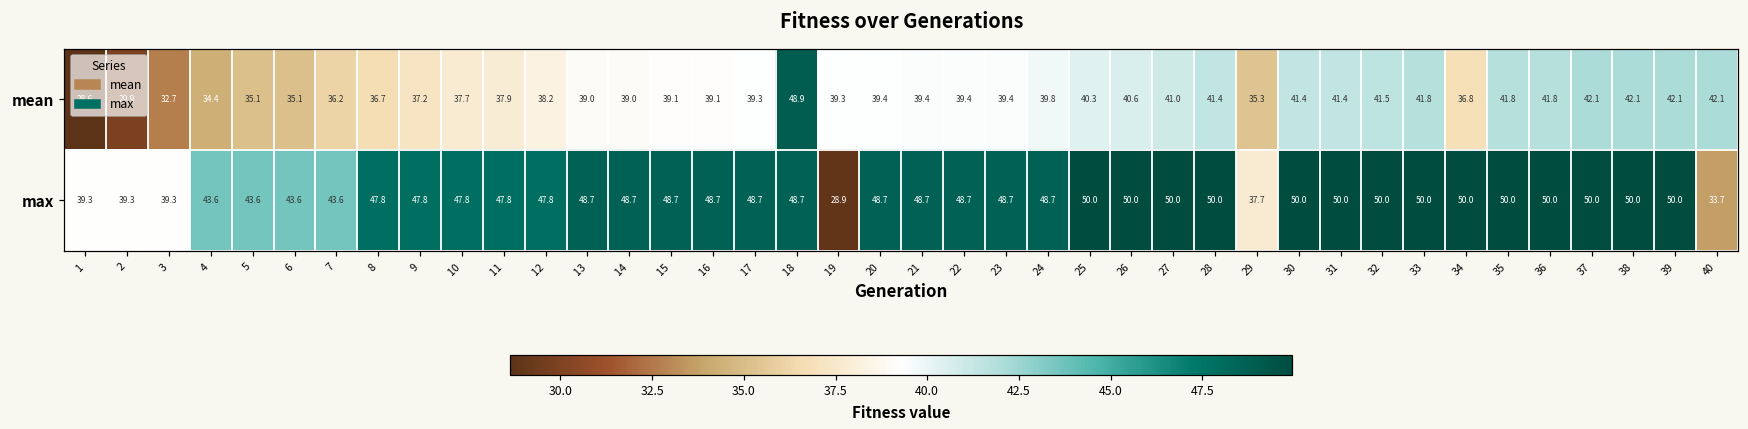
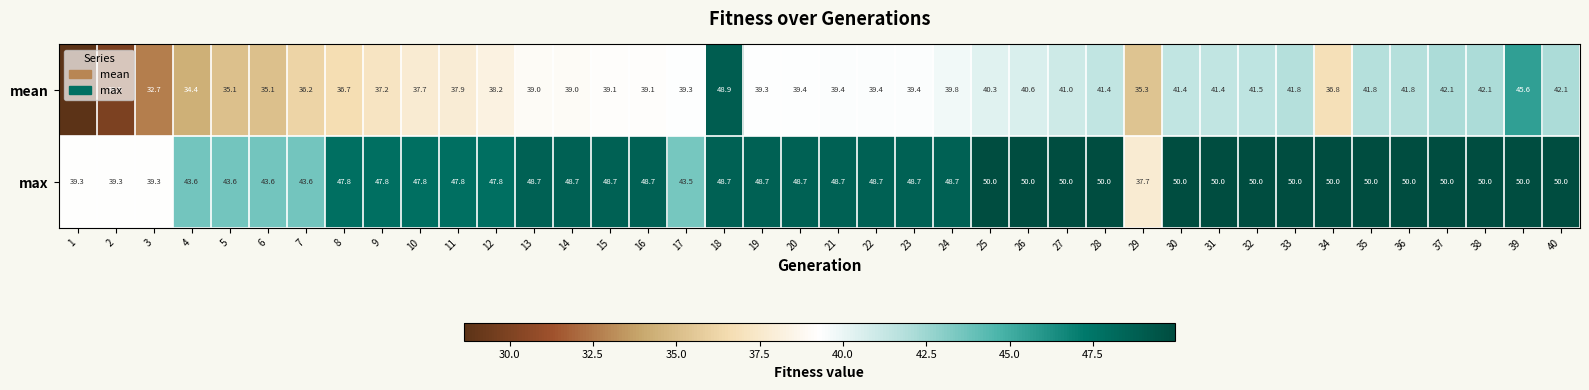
mean, 39: 42.1 -> 45.6
max, 17: 48.7 -> 43.5
max, 19: 28.9 -> 48.7
max, 40: 33.7 -> 50.0
